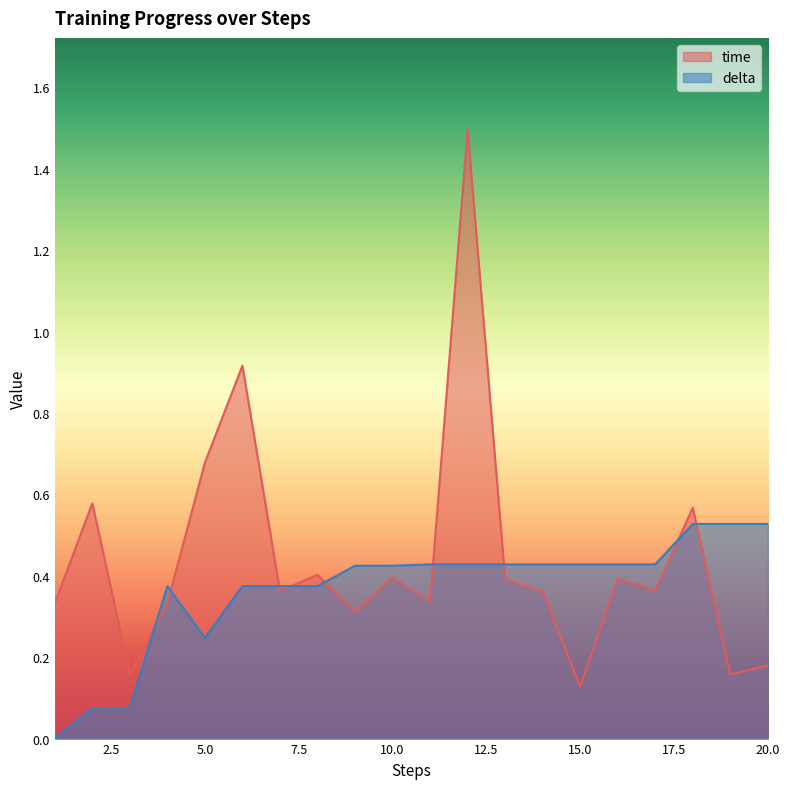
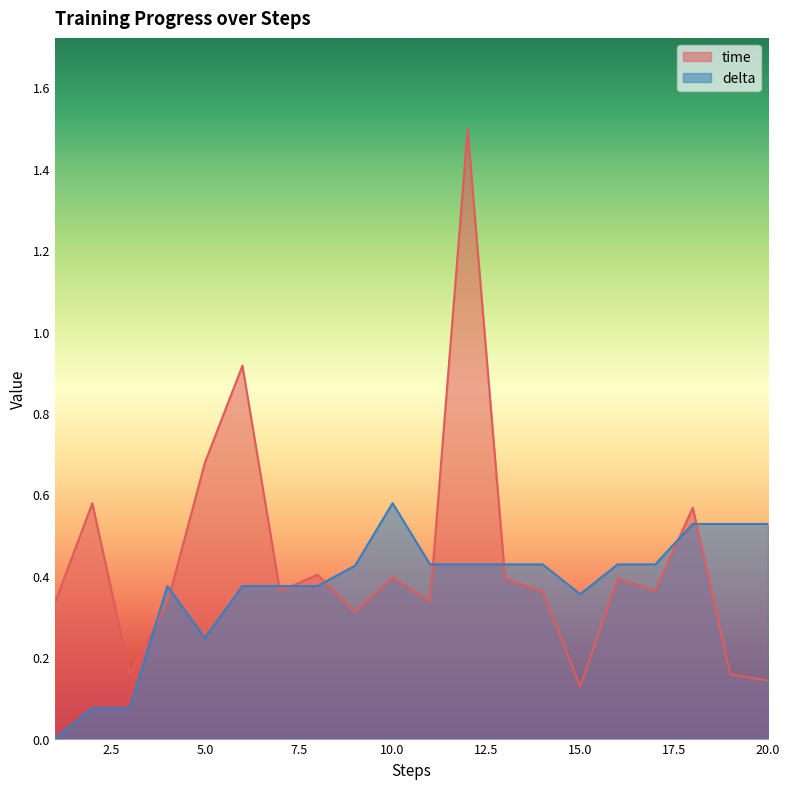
delta, 10.0: 0.42 -> 0.58
delta, 15.0: 0.43 -> 0.35
time, 20.0: 0.18 -> 0.14
